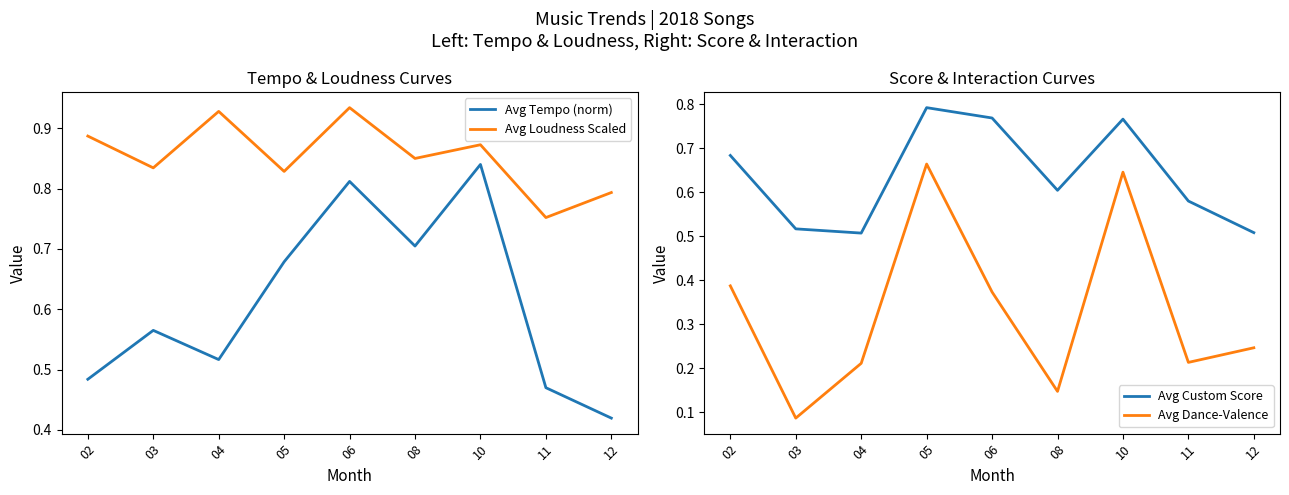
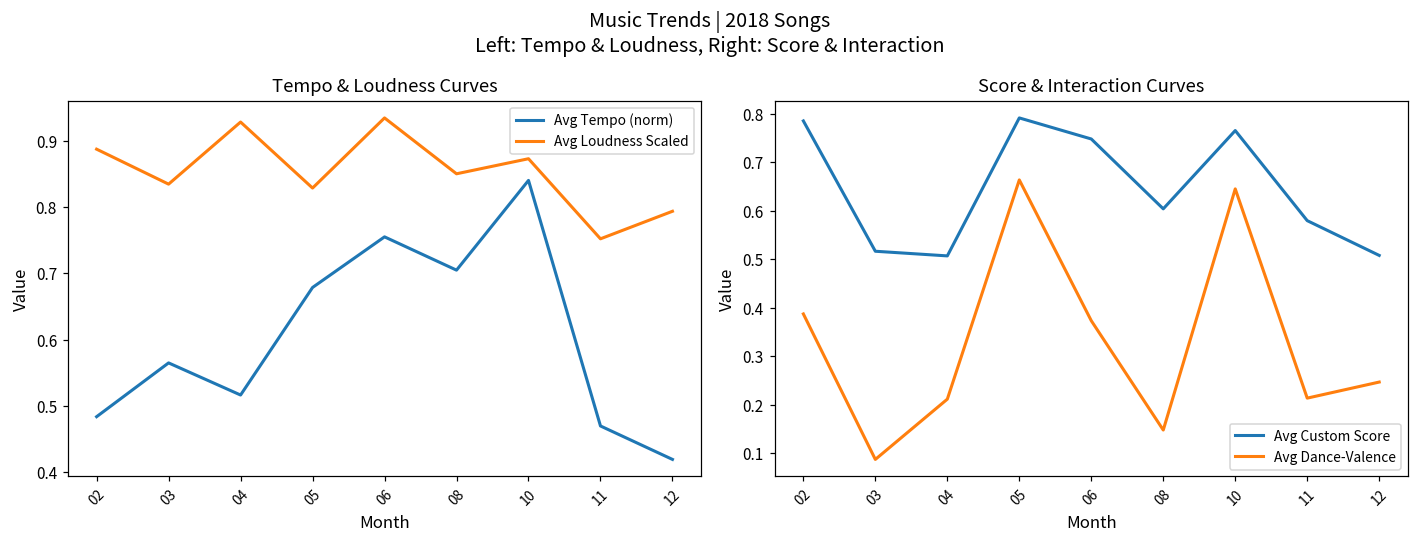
Tempo & Loudness Curves, Avg Tempo (norm), 06: 0.81 -> 0.75
Score & Interaction Curves, Avg Custom Score, 02: 0.68 -> 0.79
Score & Interaction Curves, Avg Custom Score, 06: 0.77 -> 0.75
